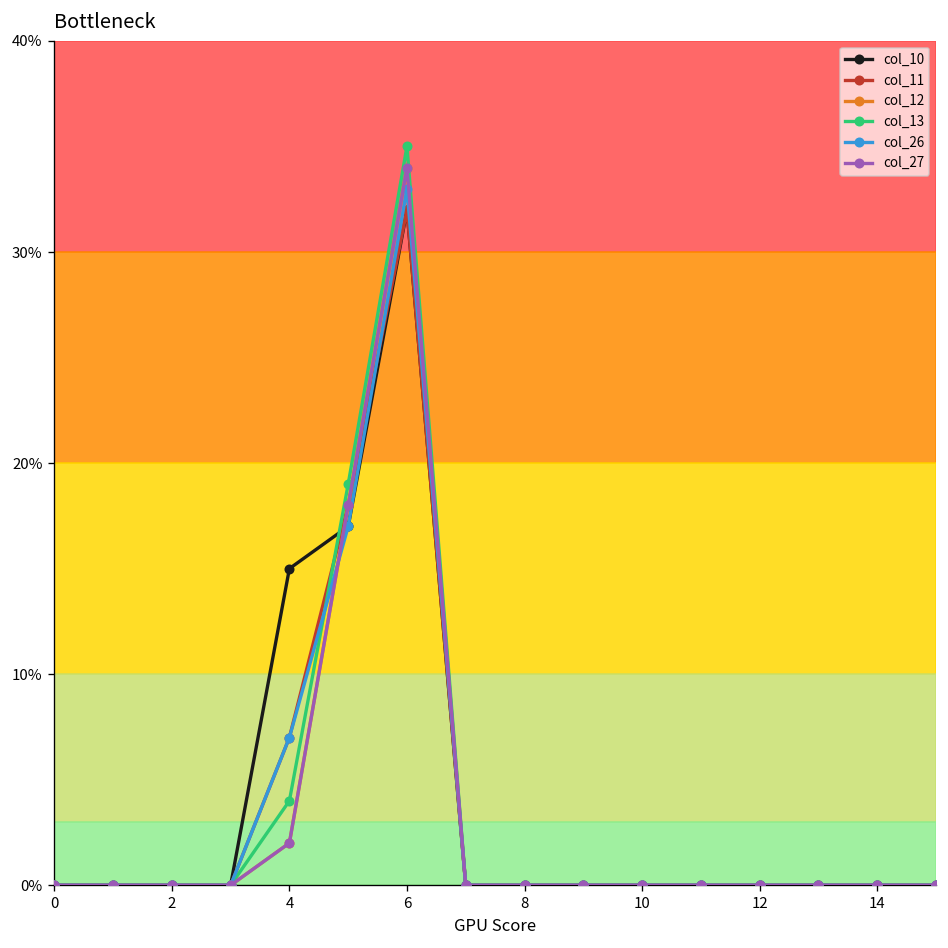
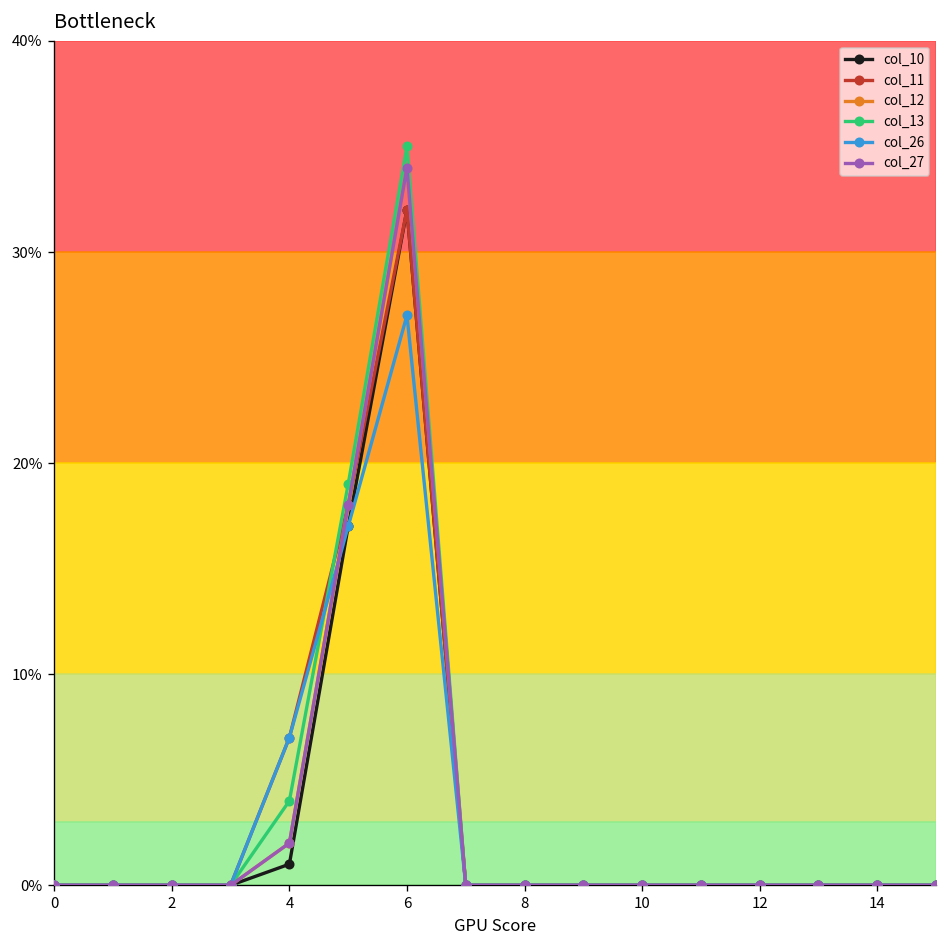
col_10, 4: 15% -> 1%
col_26, 6: 33% -> 27%
